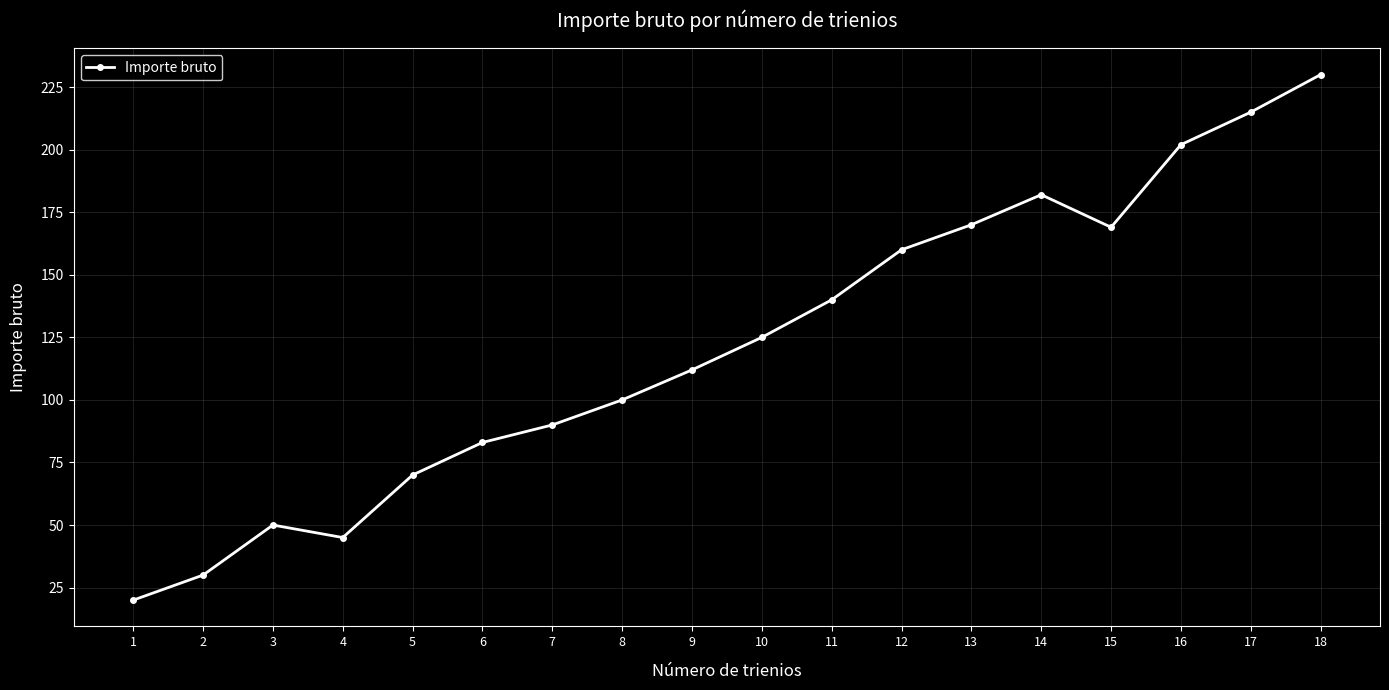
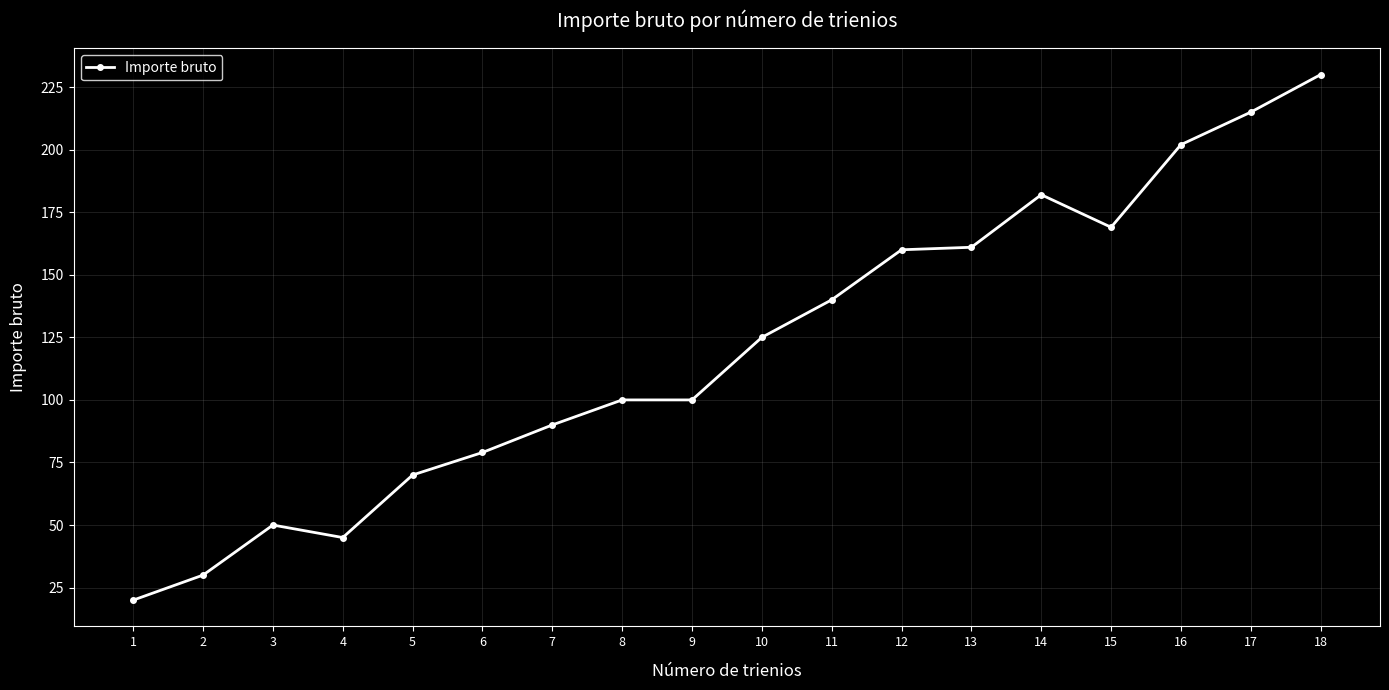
6: 83 -> 79
9: 112 -> 100
13: 170 -> 161
